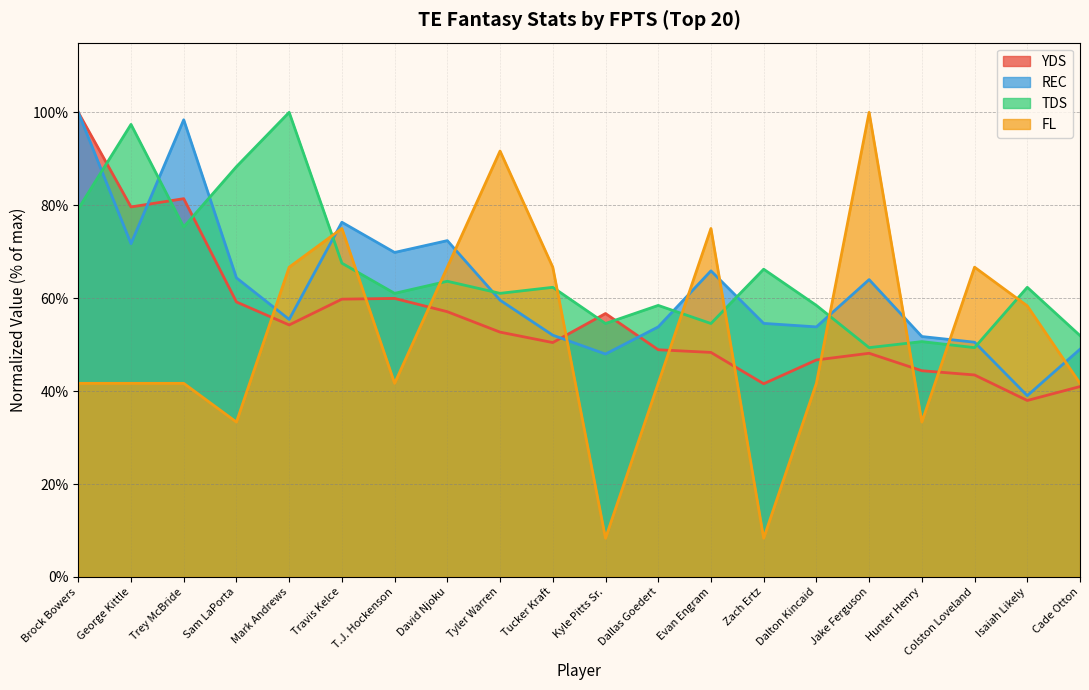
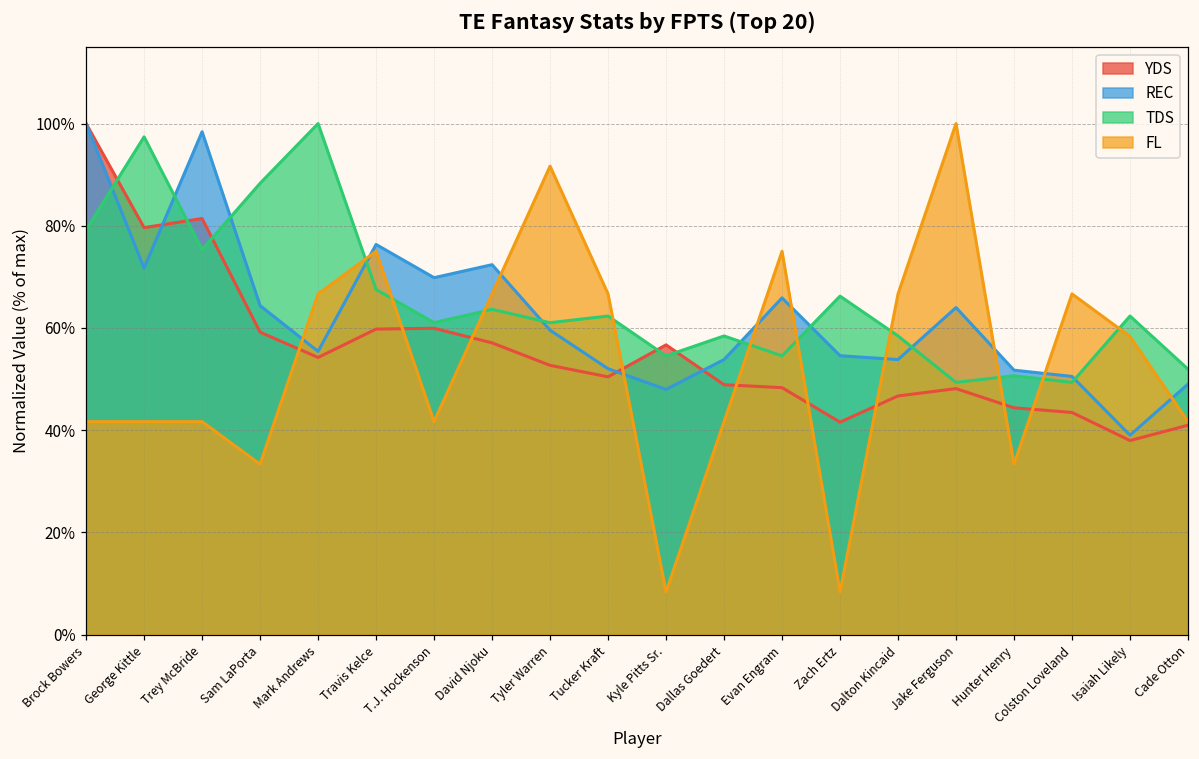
FL, Dalton Kincaid: 42% -> 67%
